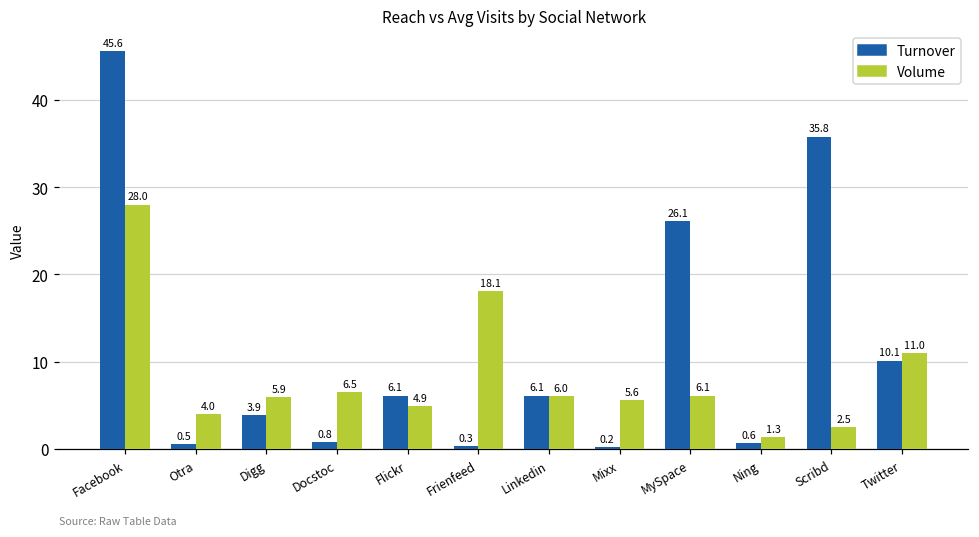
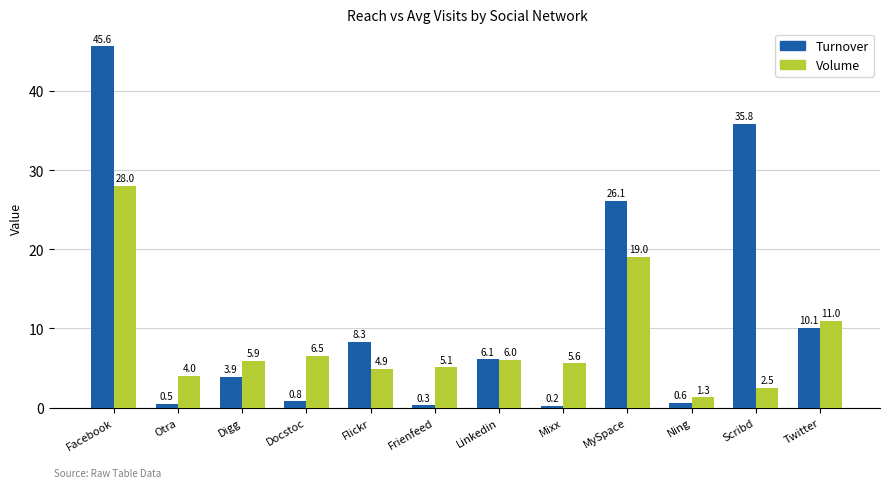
Turnover, Flickr: 6.1 -> 8.3
Volume, Frienfeed: 18.1 -> 5.1
Volume, MySpace: 6.1 -> 19.0
